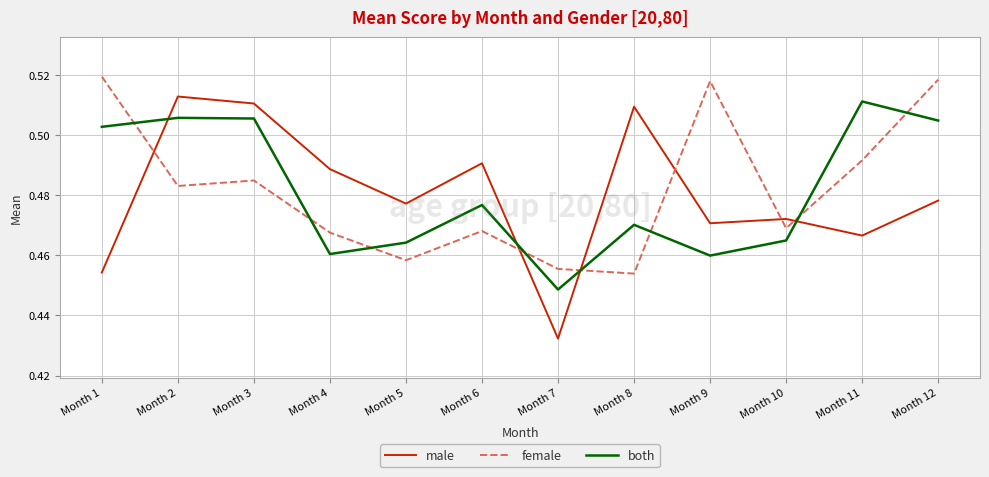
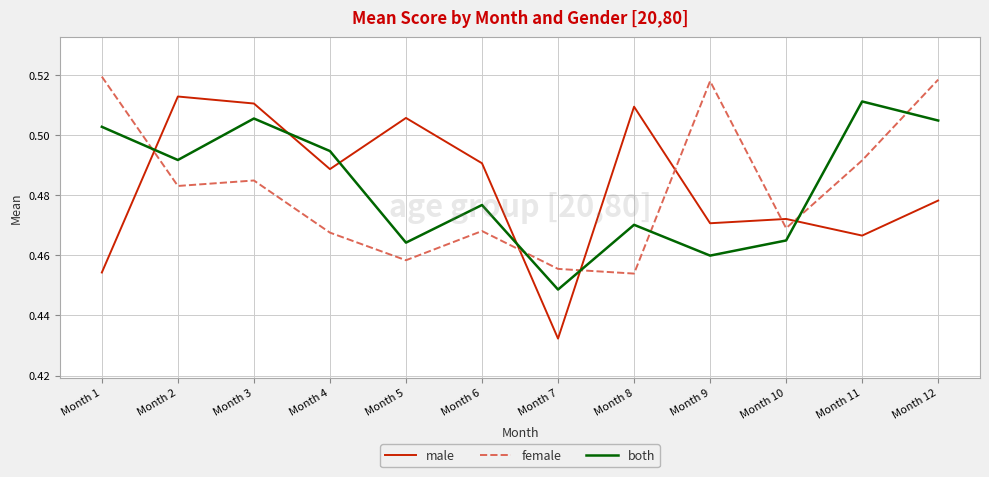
both, Month 2: 0.506 -> 0.492
both, Month 4: 0.460 -> 0.495
male, Month 5: 0.477 -> 0.506
